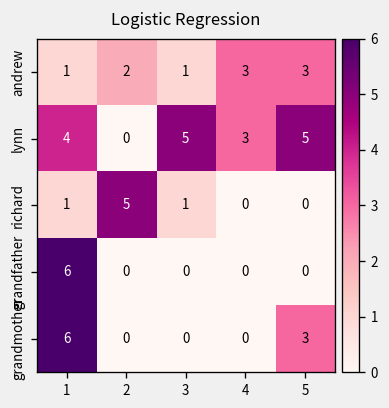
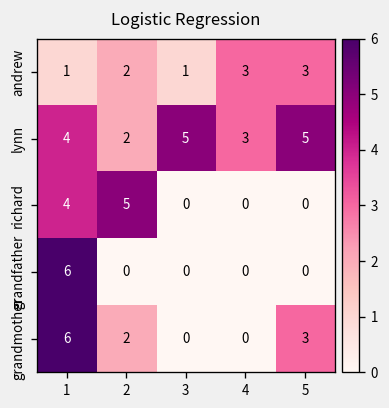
lynn, 2: 0 -> 2
richard, 1: 1 -> 4
richard, 3: 1 -> 0
grandmother, 2: 0 -> 2
